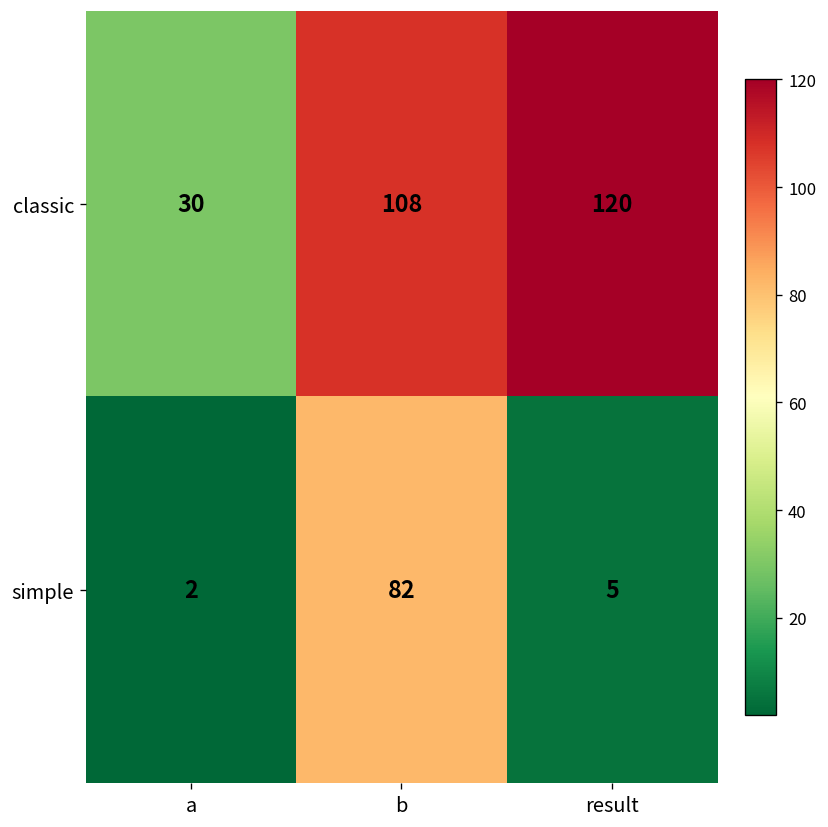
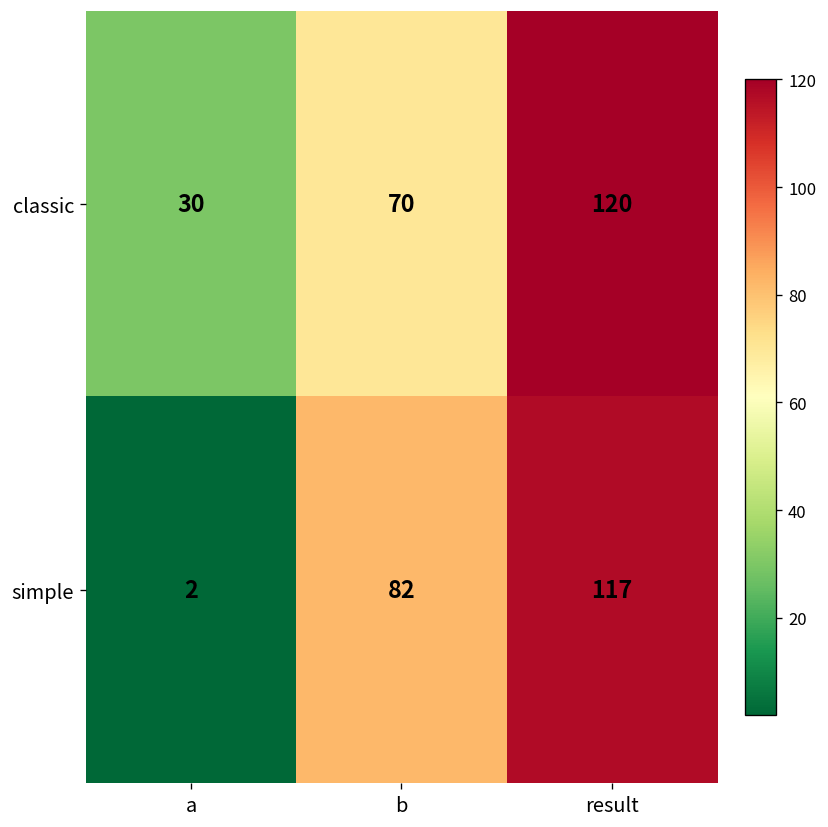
classic, b: 108 -> 70
simple, result: 5 -> 117
